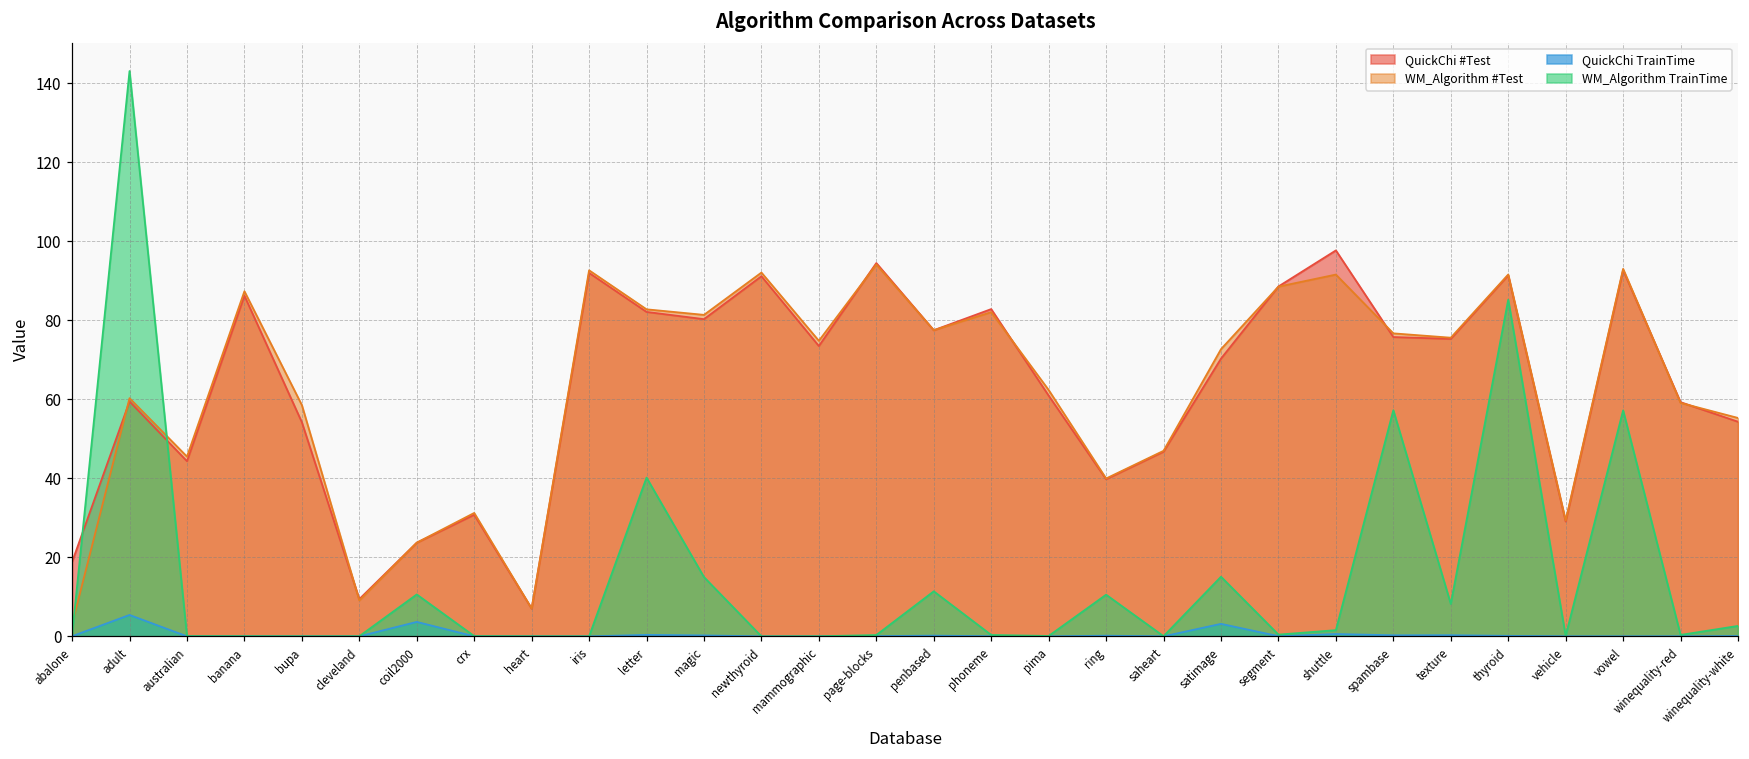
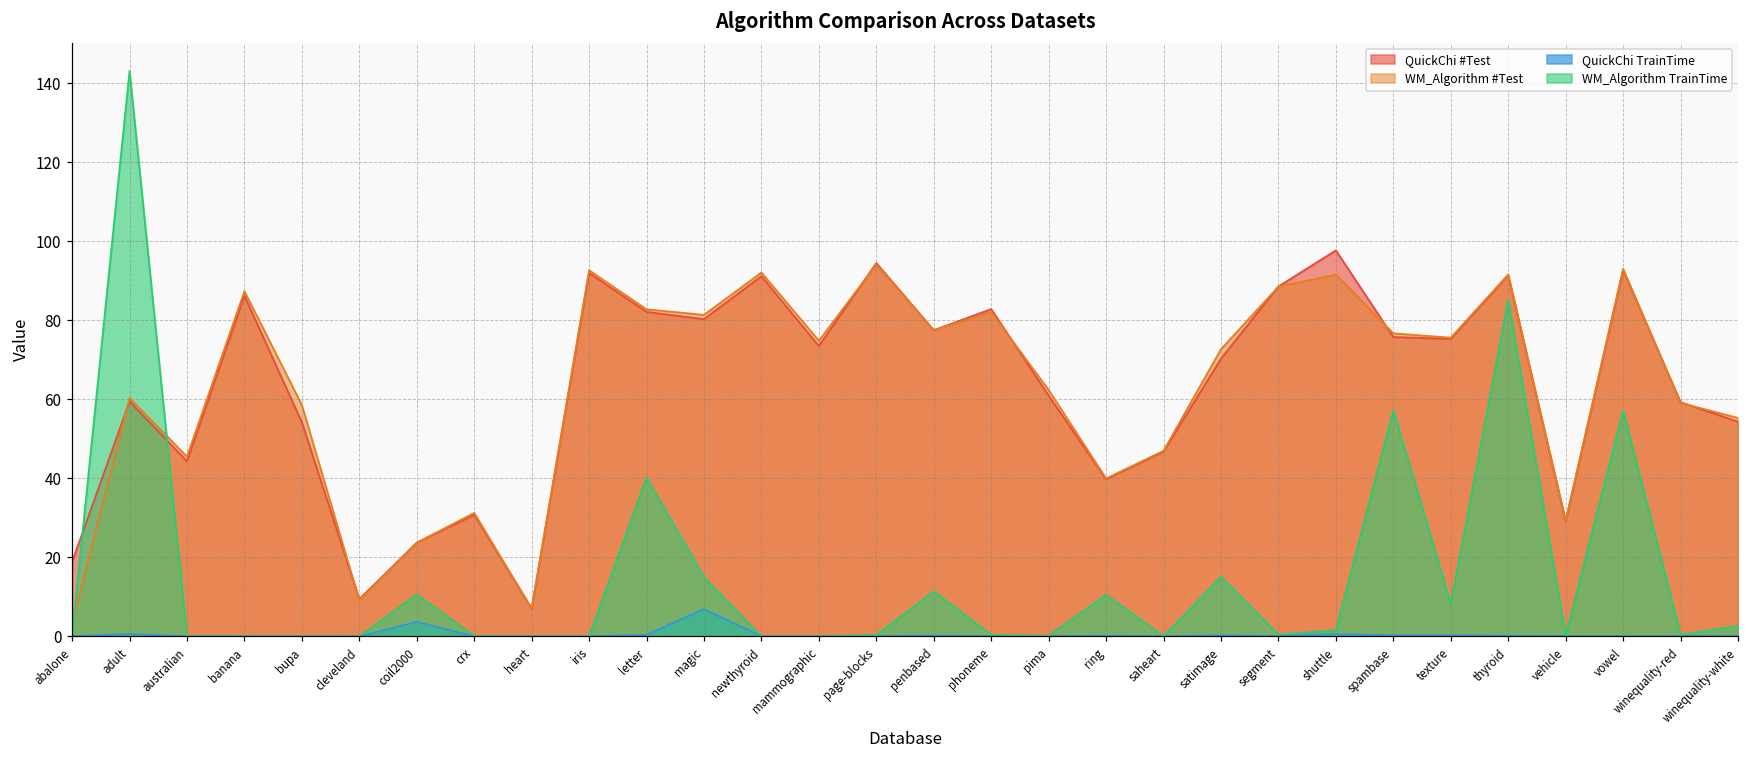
QuickChi TrainTime, adult: 5 -> 1
QuickChi TrainTime, magic: 0 -> 7
QuickChi TrainTime, satimage: 3 -> 0
